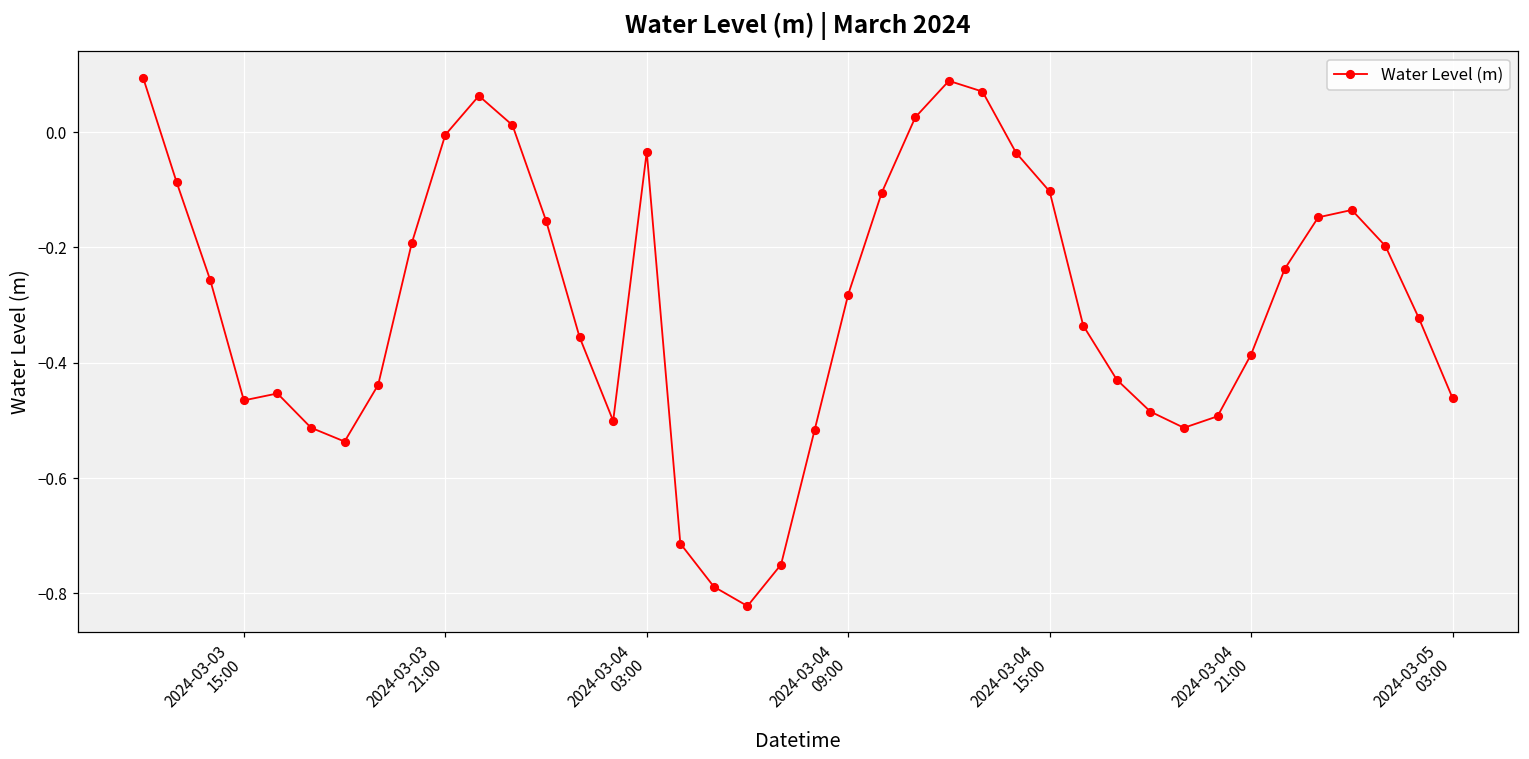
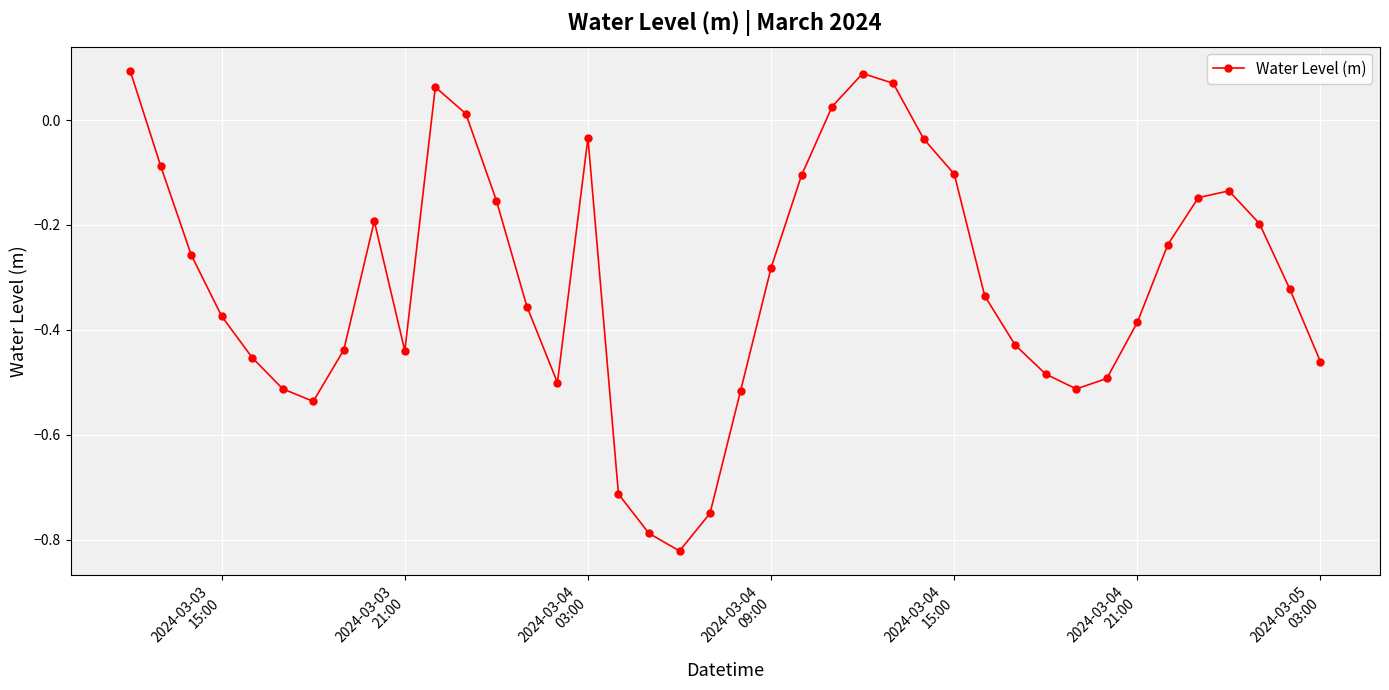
2024-03-03 15:00: -0.47 -> -0.37
2024-03-03 21:00: 0.00 -> -0.44
